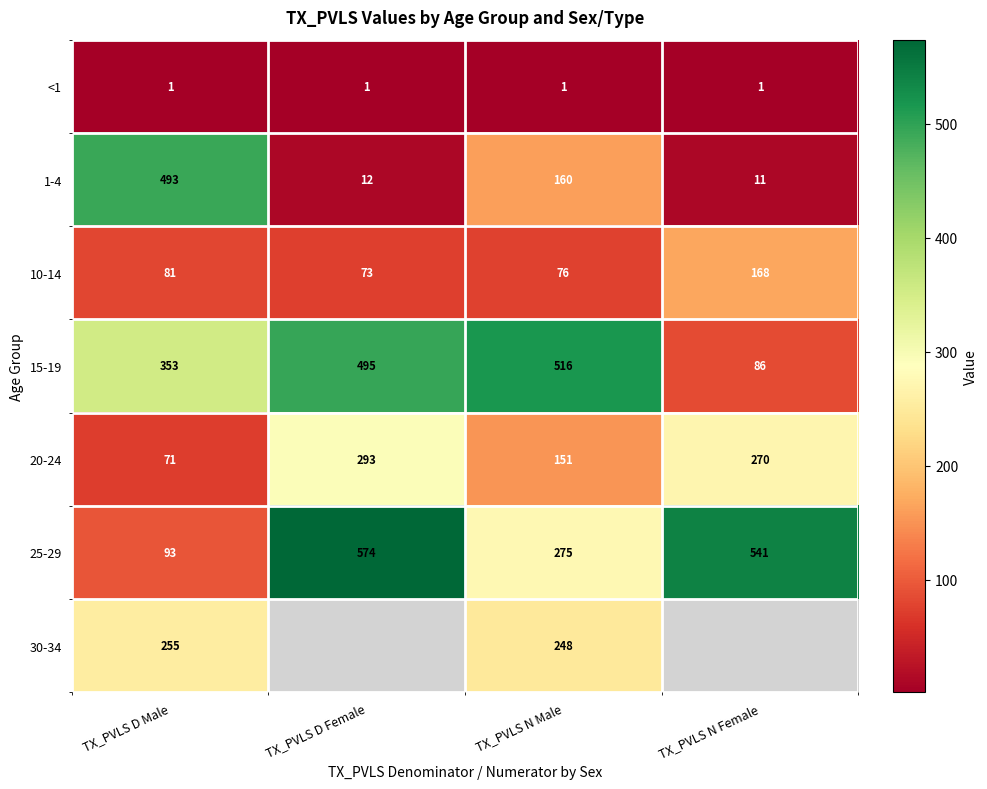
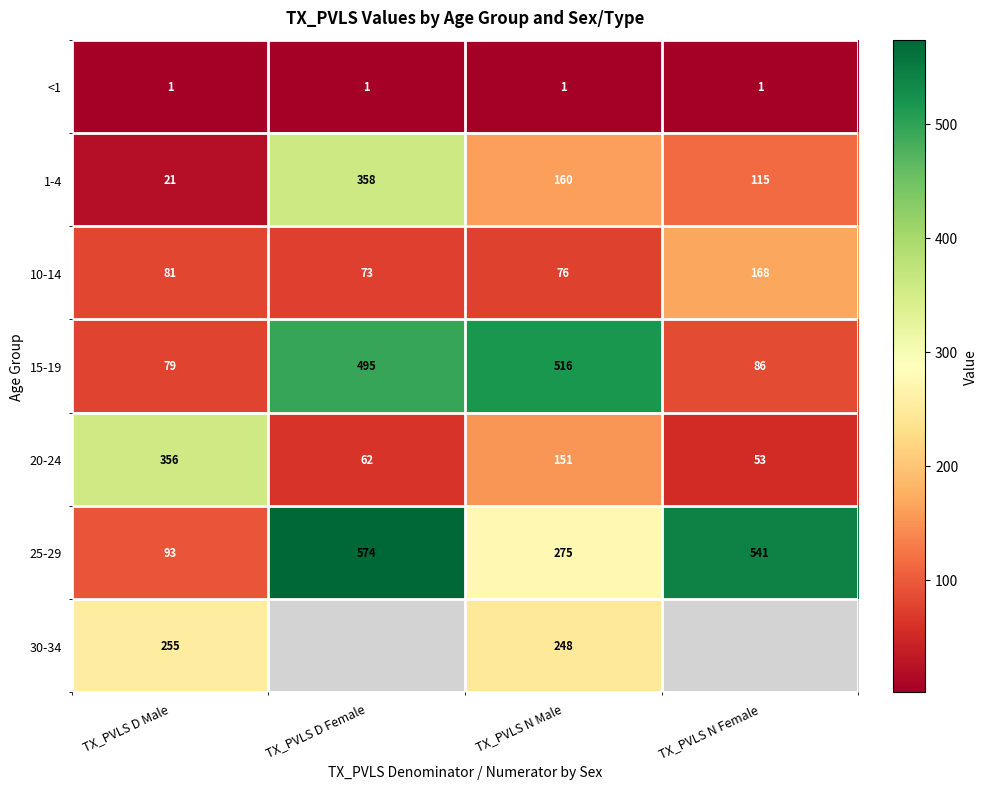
1-4, TX_PVLS D Male: 493 -> 21
1-4, TX_PVLS D Female: 12 -> 358
1-4, TX_PVLS N Female: 11 -> 115
15-19, TX_PVLS D Male: 353 -> 79
20-24, TX_PVLS D Male: 71 -> 356
20-24, TX_PVLS D Female: 293 -> 62
20-24, TX_PVLS N Female: 270 -> 53
